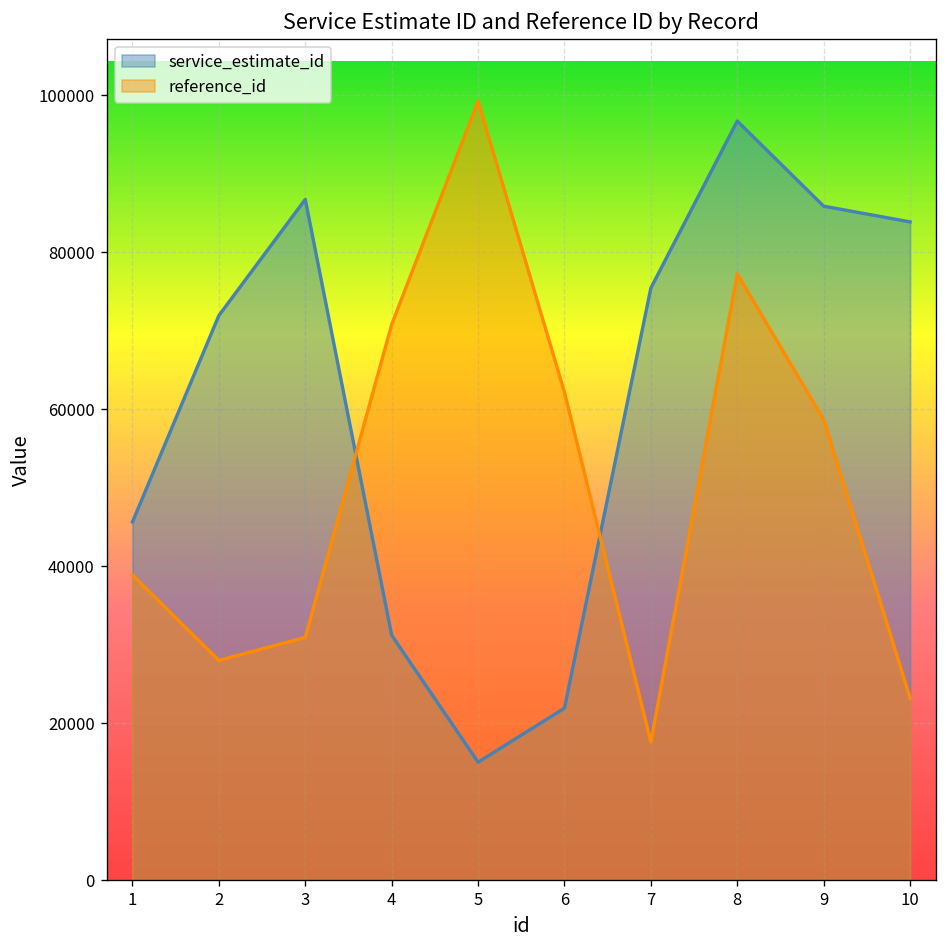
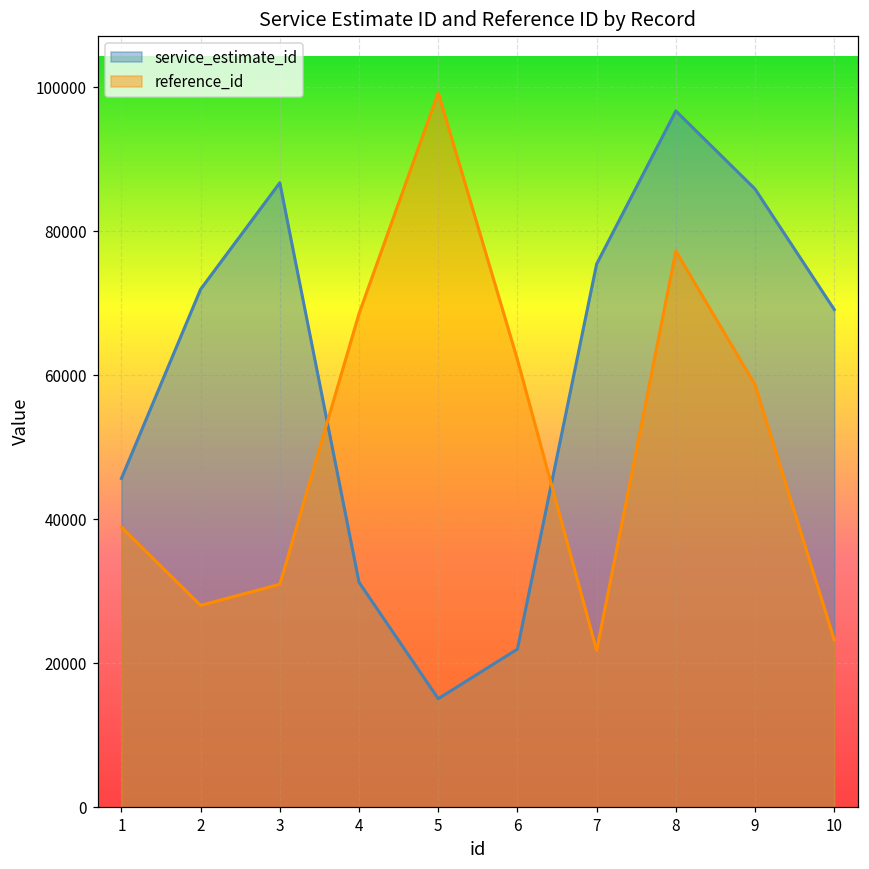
reference_id, 4: 71000 -> 69000
reference_id, 7: 18000 -> 22000
service_estimate_id, 10: 84000 -> 69000
